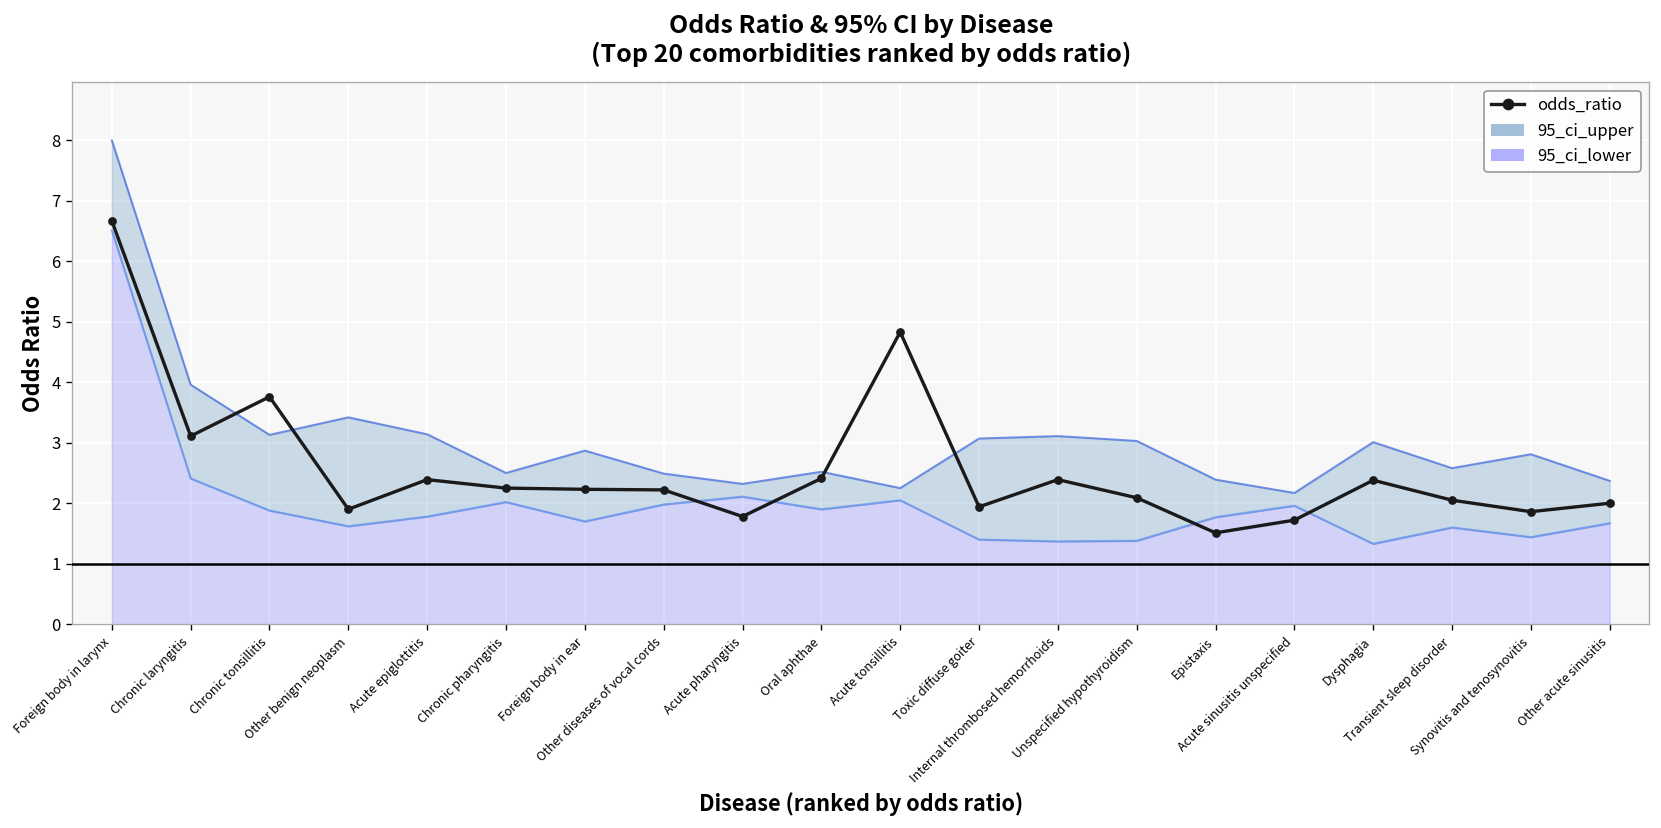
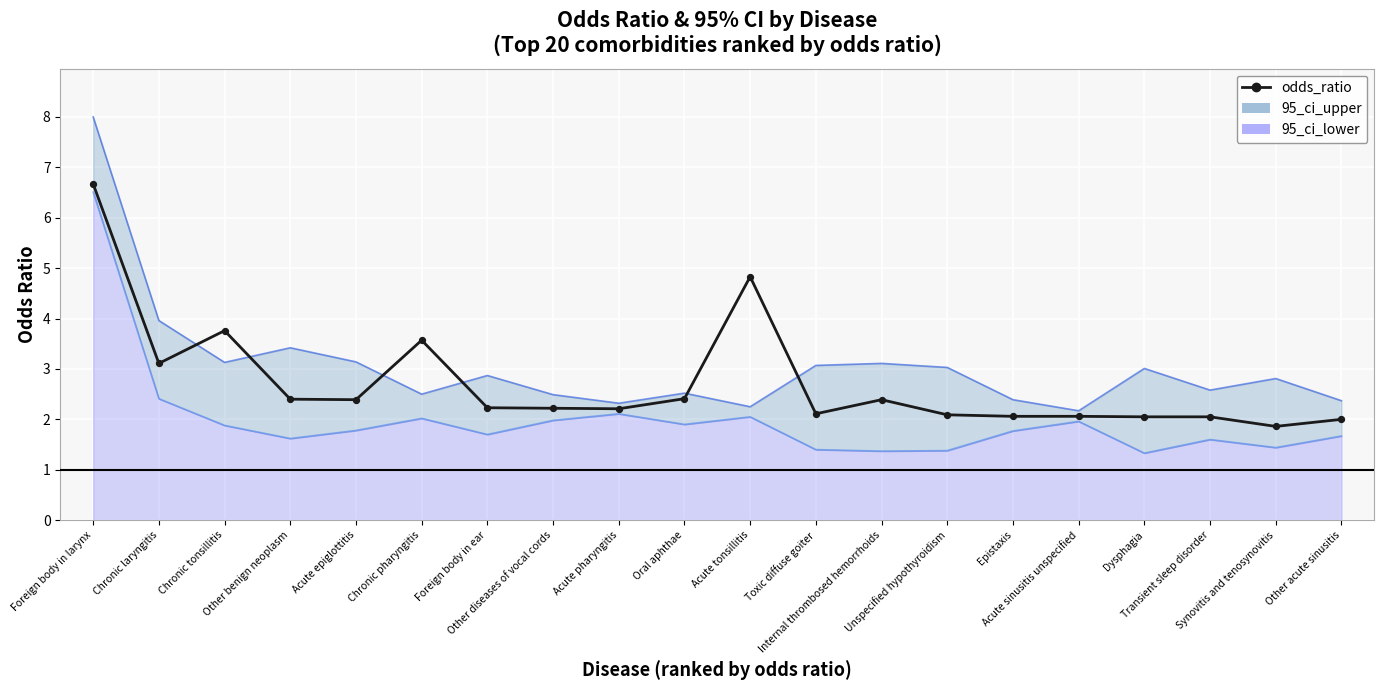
odds_ratio, Other benign neoplasm: 1.9 -> 2.4
odds_ratio, Chronic pharyngitis: 2.3 -> 3.6
odds_ratio, Acute pharyngitis: 1.8 -> 2.2
odds_ratio, Toxic diffuse goiter: 1.9 -> 2.1
odds_ratio, Epistaxis: 1.5 -> 2.1
odds_ratio, Acute sinusitis unspecified: 1.7 -> 2.1
odds_ratio, Dysphagia: 2.4 -> 2.1
